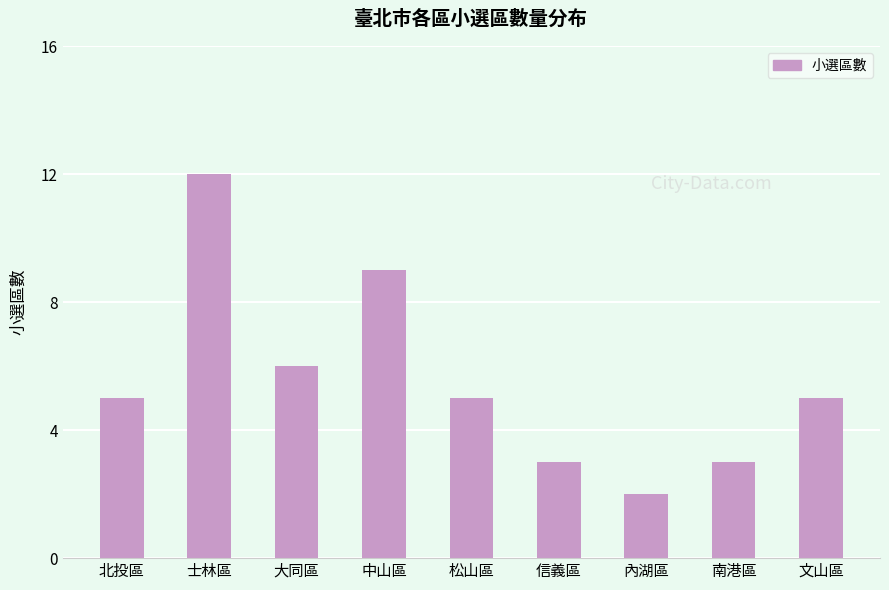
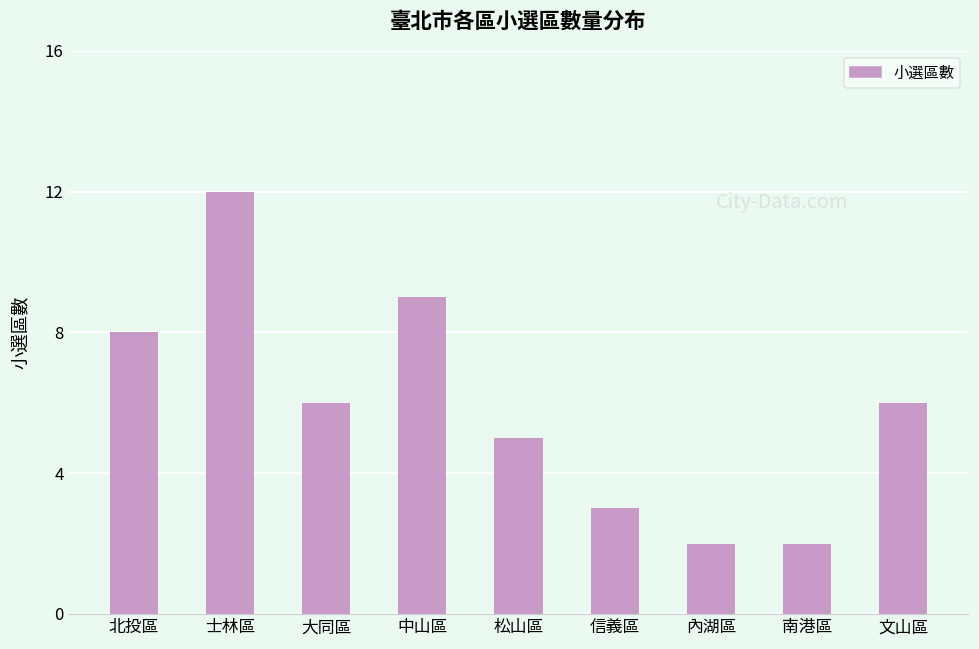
北投區: 5 -> 8
南港區: 3 -> 2
文山區: 5 -> 6
